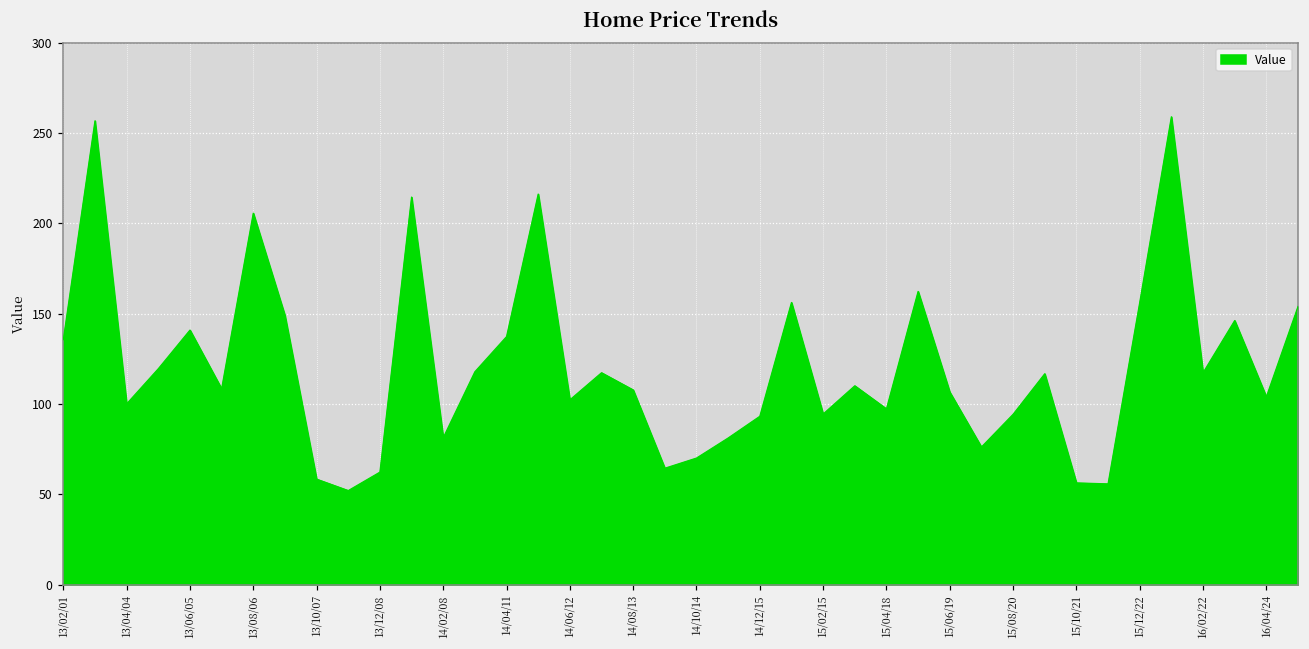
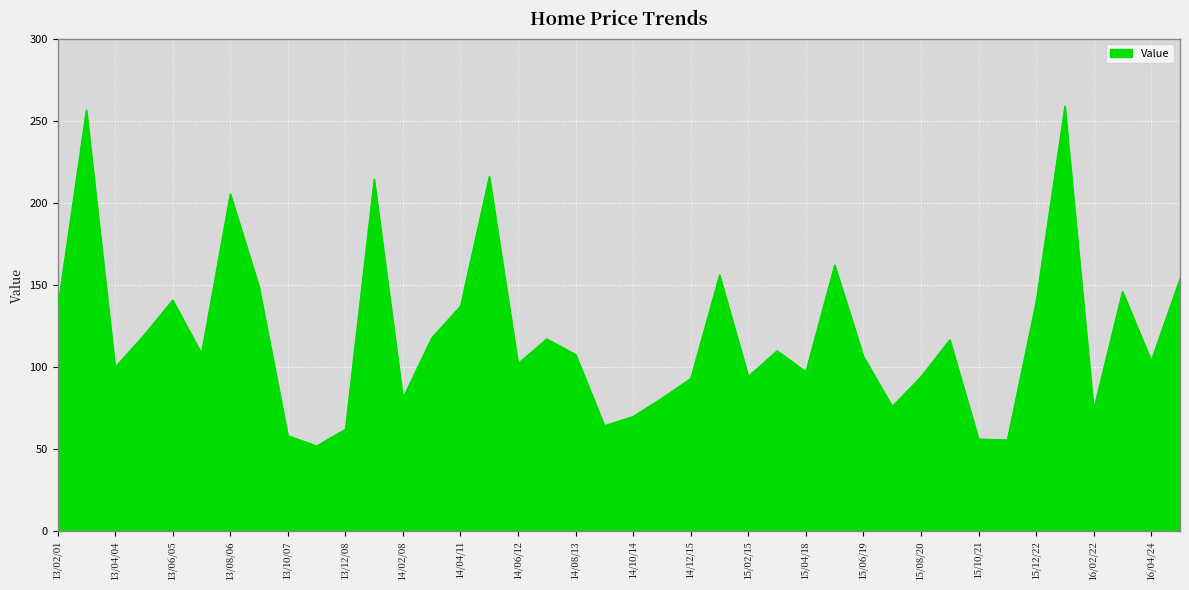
15/12/22: 156 -> 140
16/02/22: 117 -> 74
